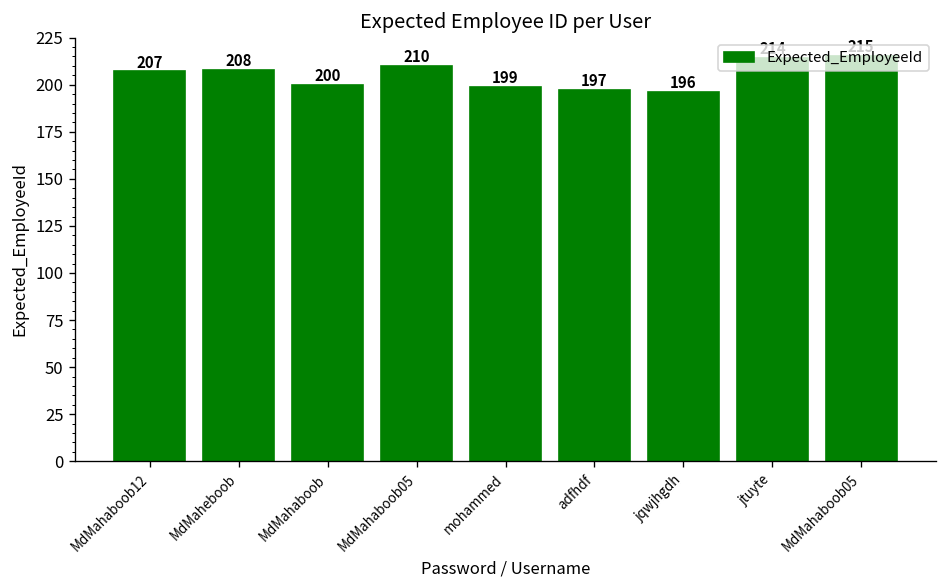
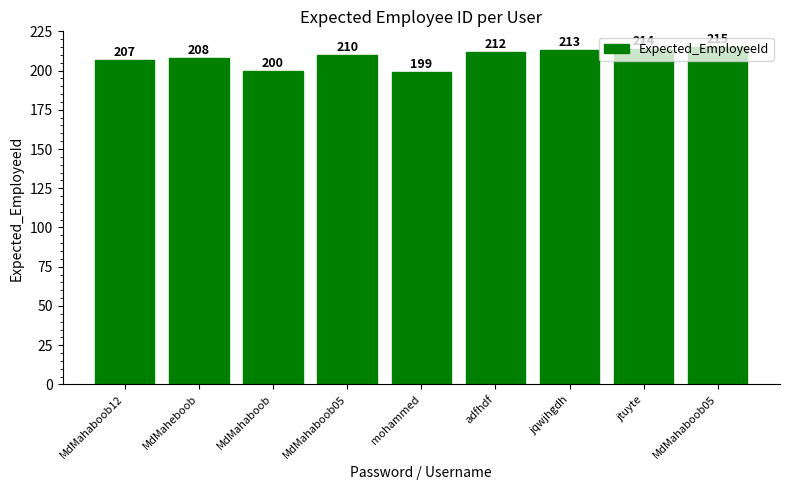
adfhdf: 197 -> 212
jqwjhgdh: 196 -> 213
